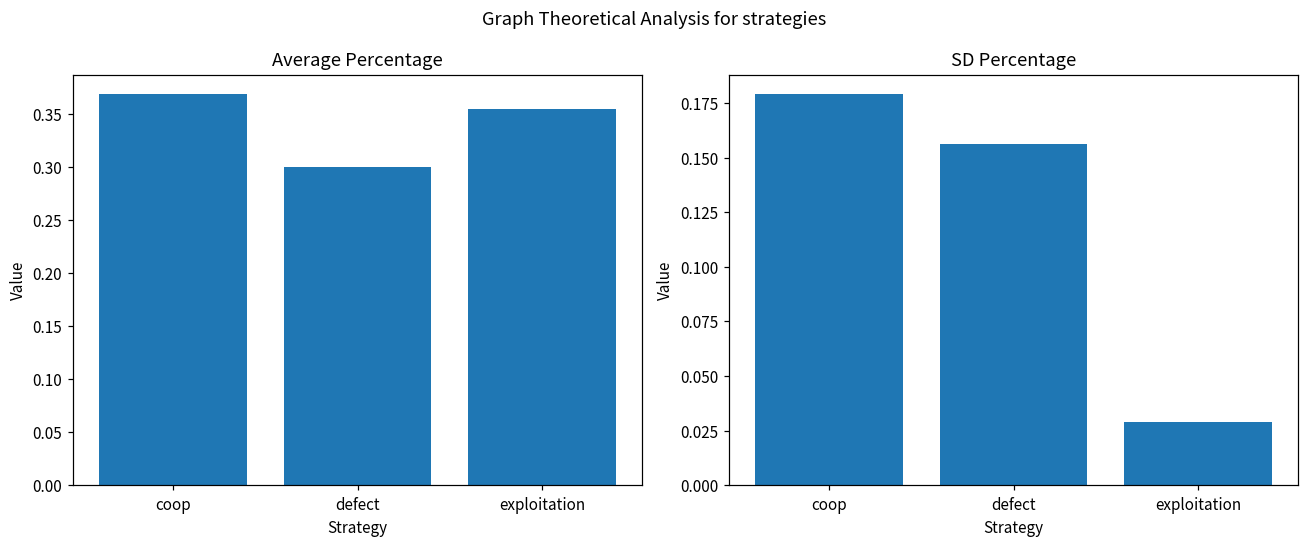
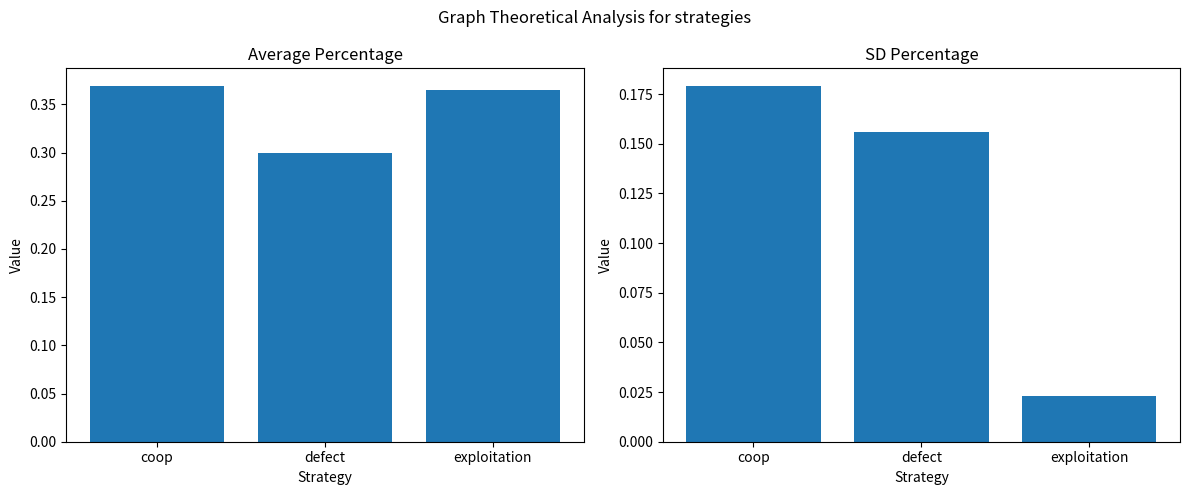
Average Percentage, exploitation: 0.36 -> 0.37
SD Percentage, exploitation: 0.029 -> 0.023
